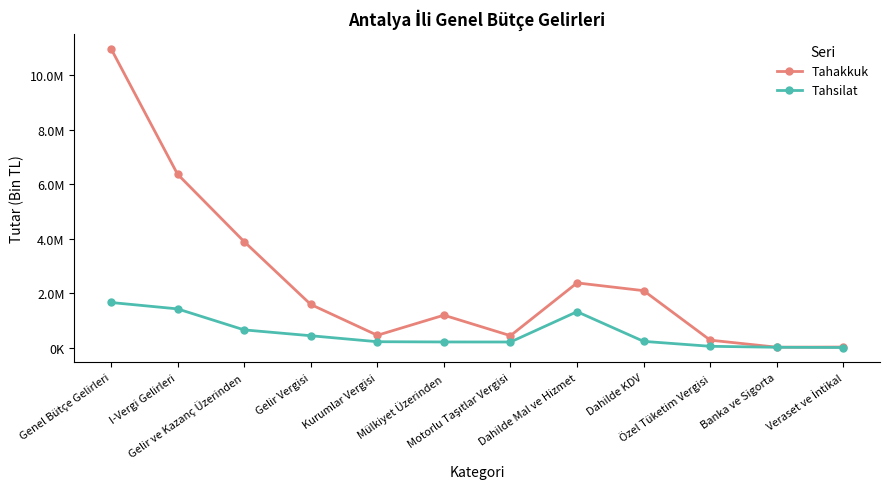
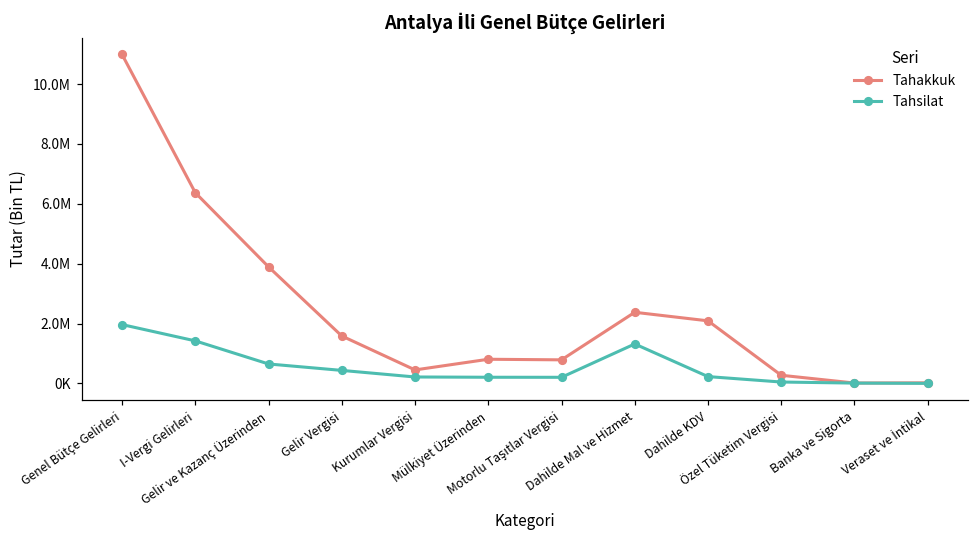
Tahsilat, Genel Bütçe Gelirleri: 1700000 -> 2000000
Tahakkuk, Mülkiyet Üzerinden: 1200000 -> 800000
Tahakkuk, Motorlu Taşıtlar Vergisi: 400000 -> 800000
